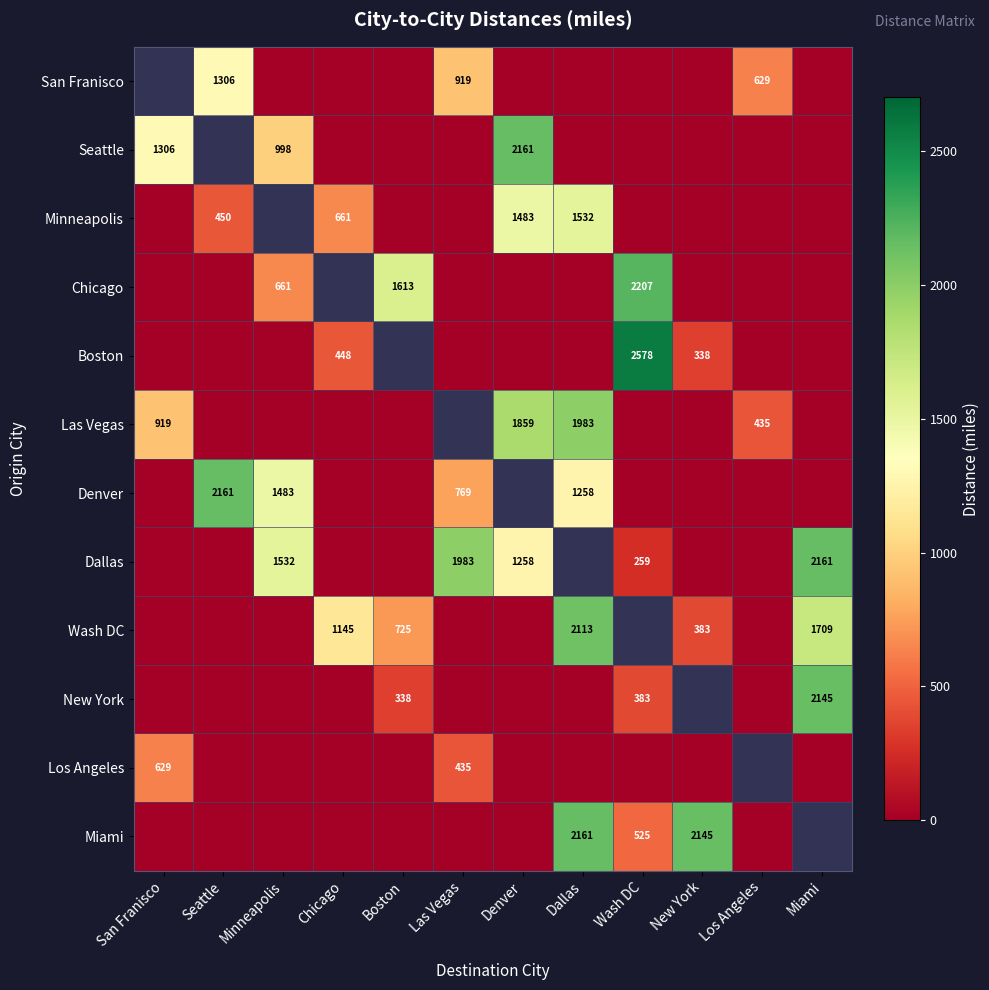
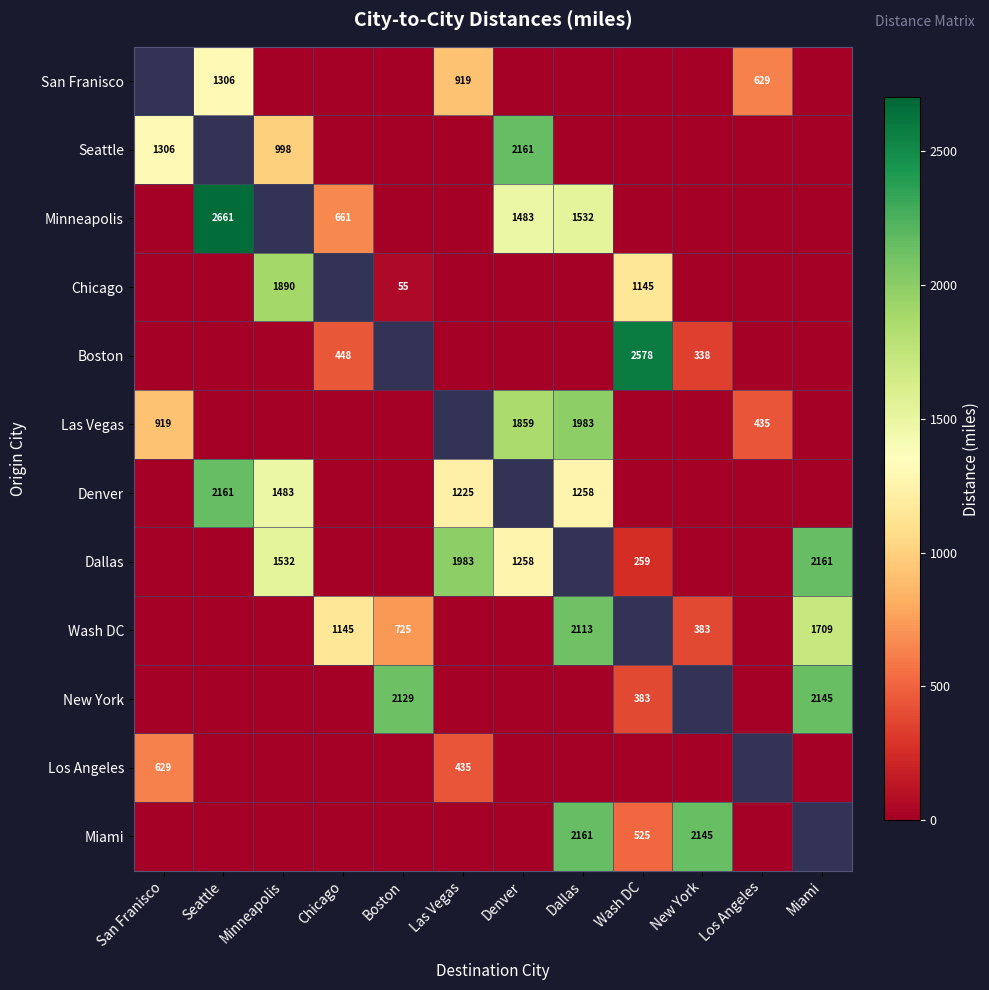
Minneapolis, Seattle: 450 -> 2661
Chicago, Minneapolis: 661 -> 1890
Chicago, Boston: 1613 -> 55
Chicago, Wash DC: 2207 -> 1145
Denver, Las Vegas: 769 -> 1225
New York, Boston: 338 -> 2129
